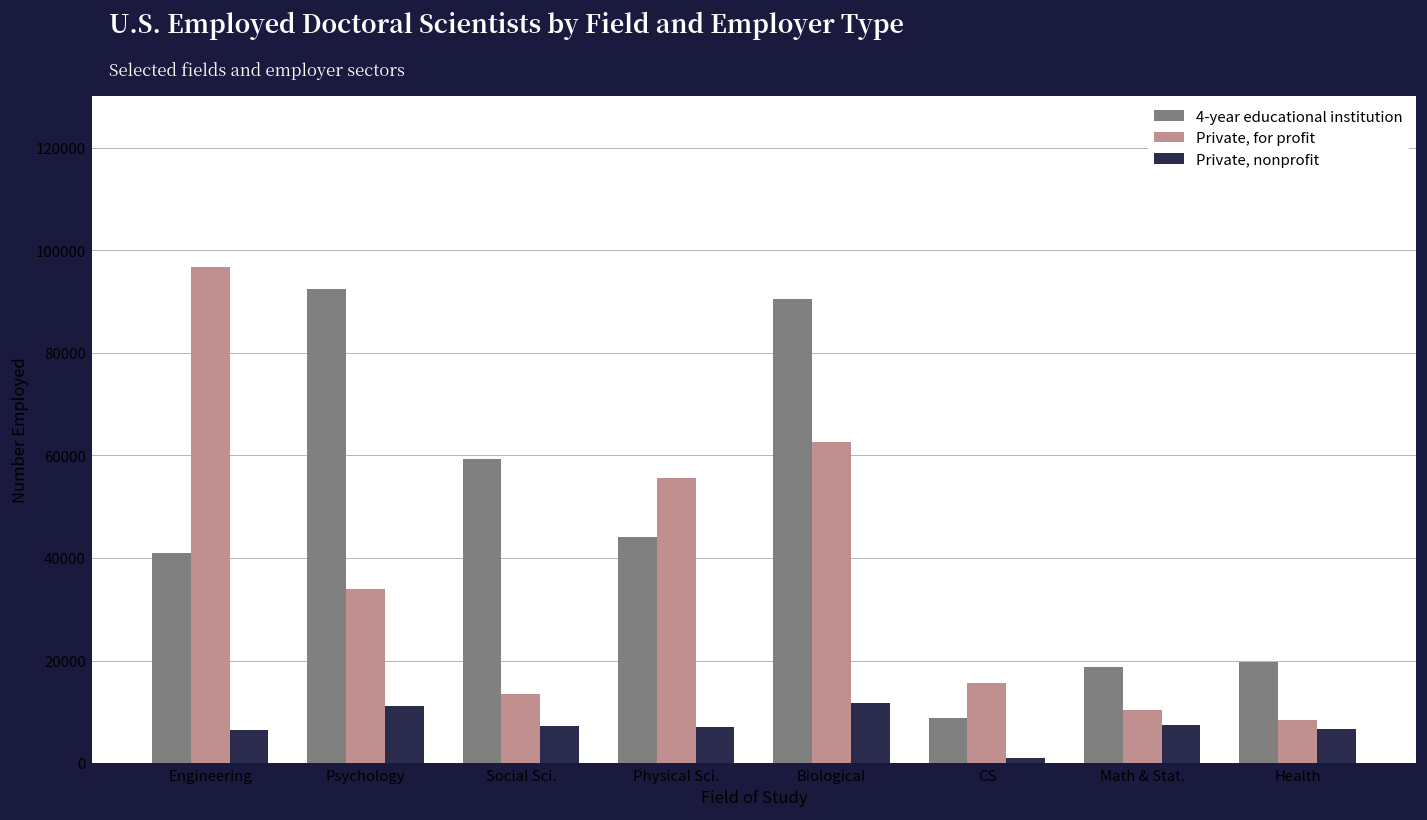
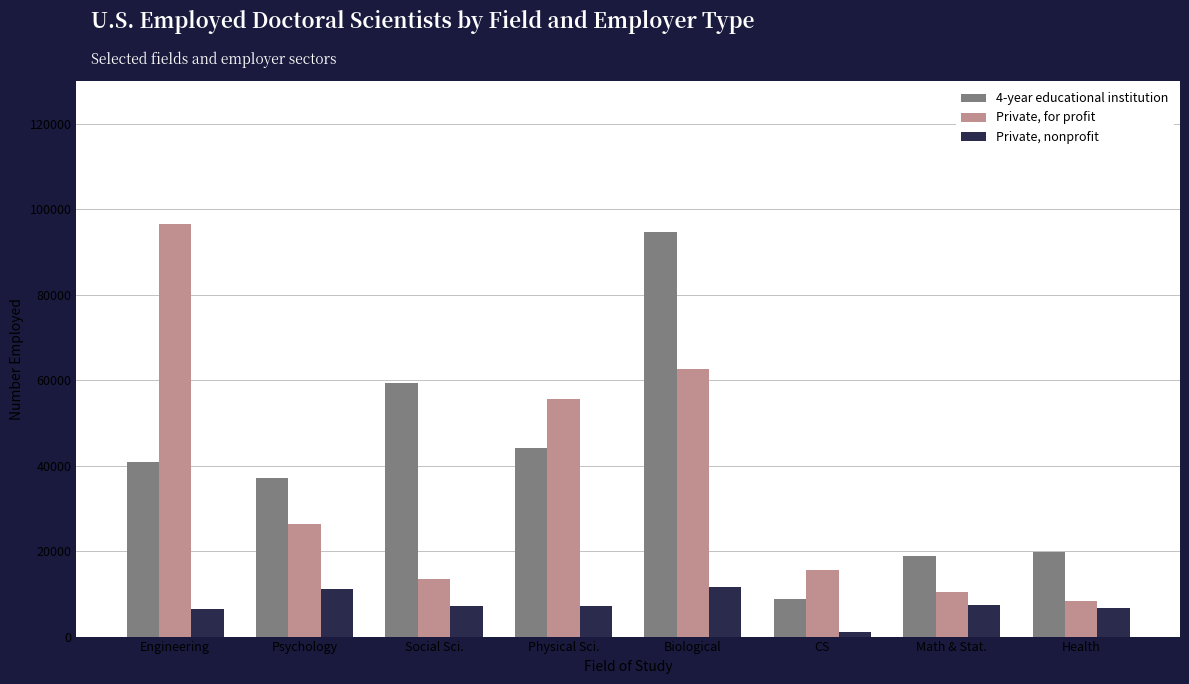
4-year educational institution, Psychology: 92000 -> 37000
Private, for profit, Psychology: 34000 -> 26000
4-year educational institution, Biological: 91000 -> 95000
